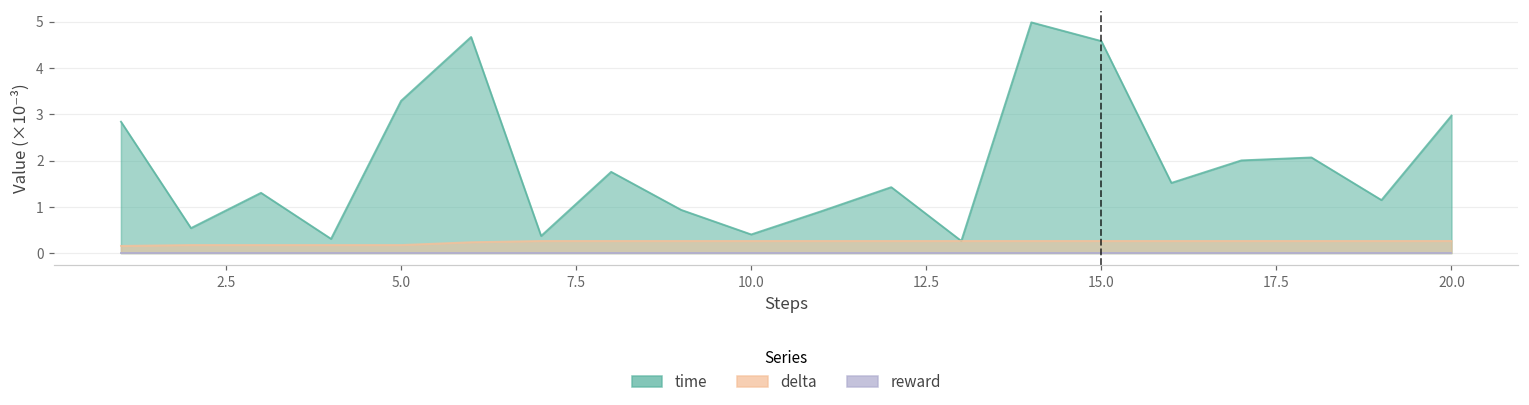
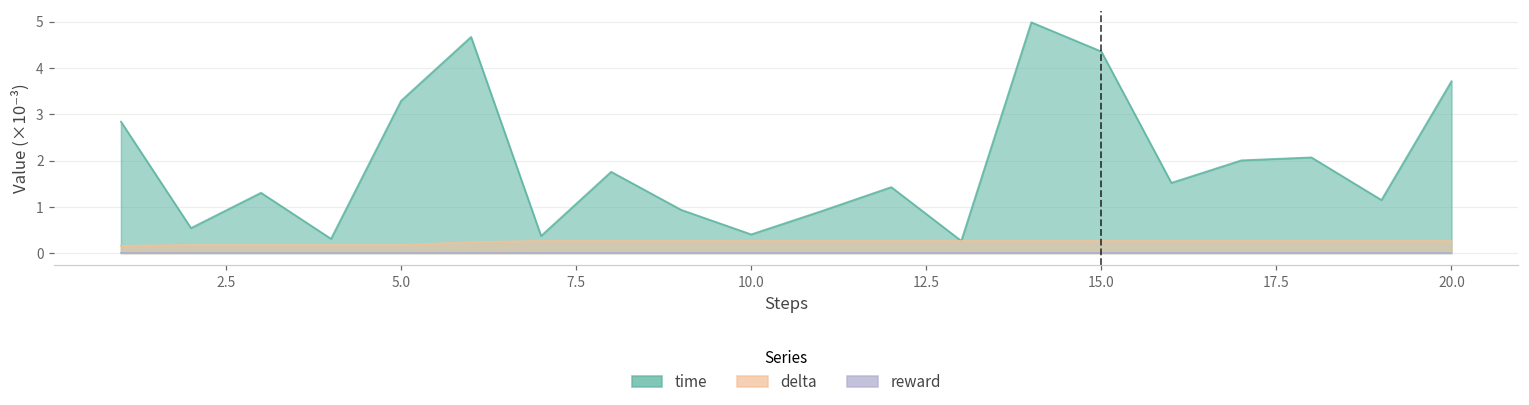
time, 15.0: 4.6 -> 4.4
time, 20.0: 3.0 -> 3.7
